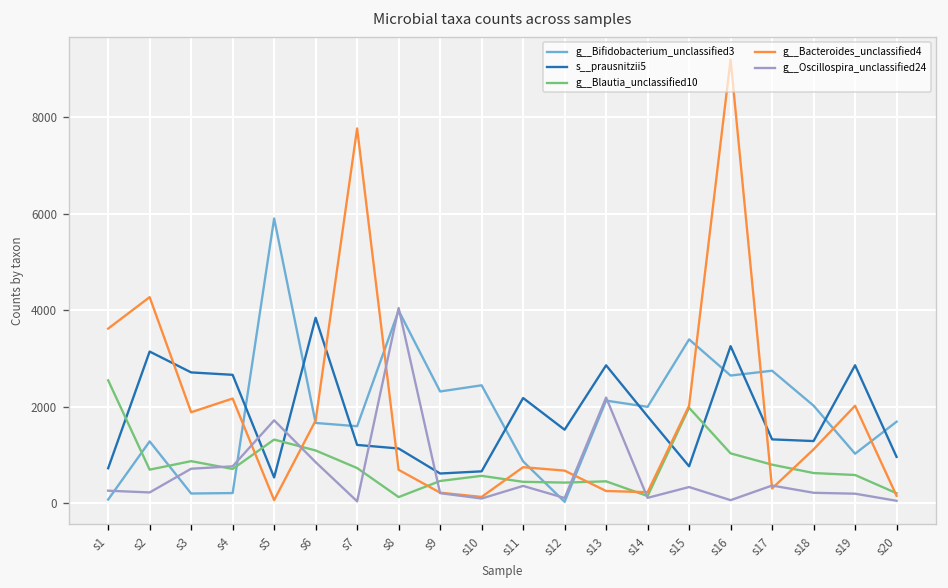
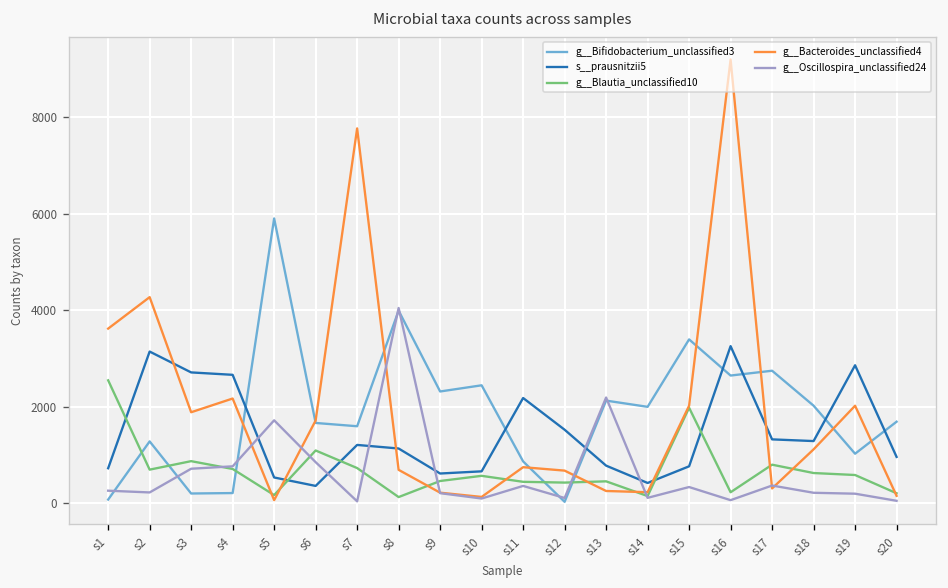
g__Blautia_unclassified10, s5: 1300 -> 200
s__prausnitzii5, s6: 3800 -> 400
s__prausnitzii5, s13: 2900 -> 800
s__prausnitzii5, s14: 1800 -> 400
g__Blautia_unclassified10, s16: 1000 -> 200
